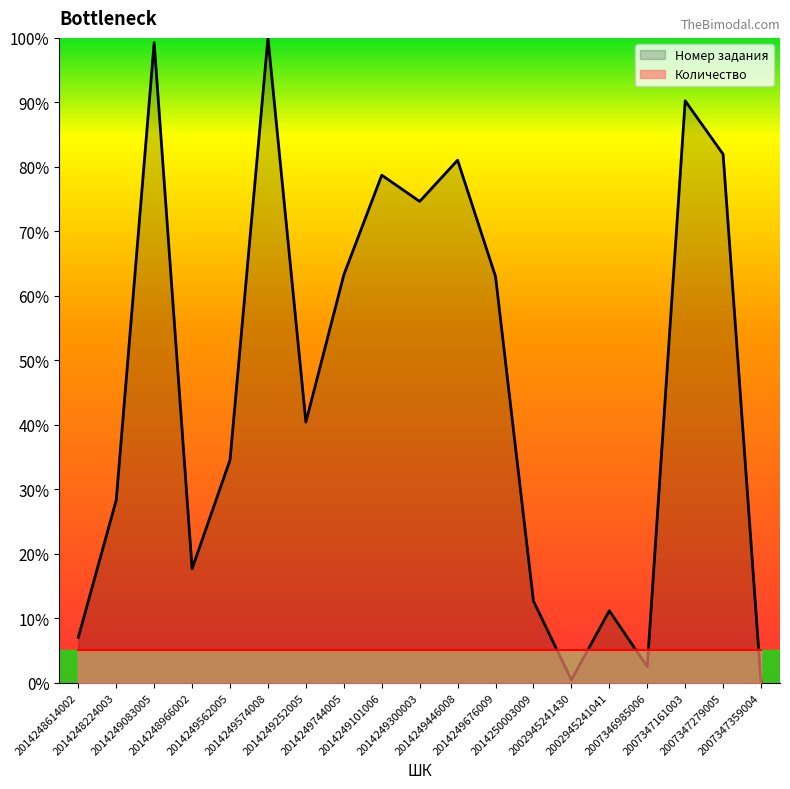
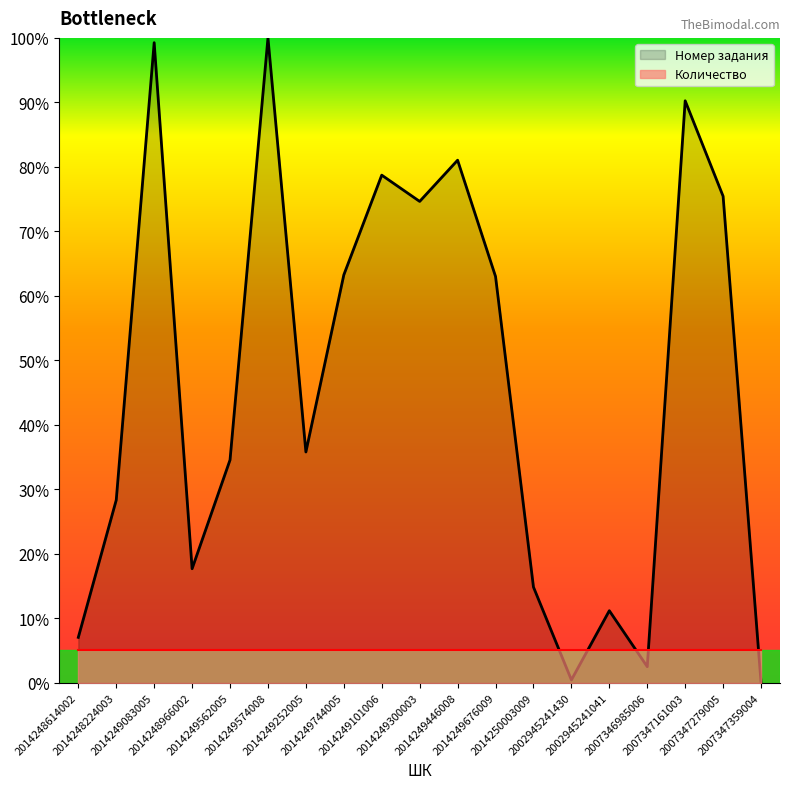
Номер задания, 2014249252005: 40% -> 36%
Номер задания, 2014250003009: 13% -> 15%
Номер задания, 2007347279005: 82% -> 75%
